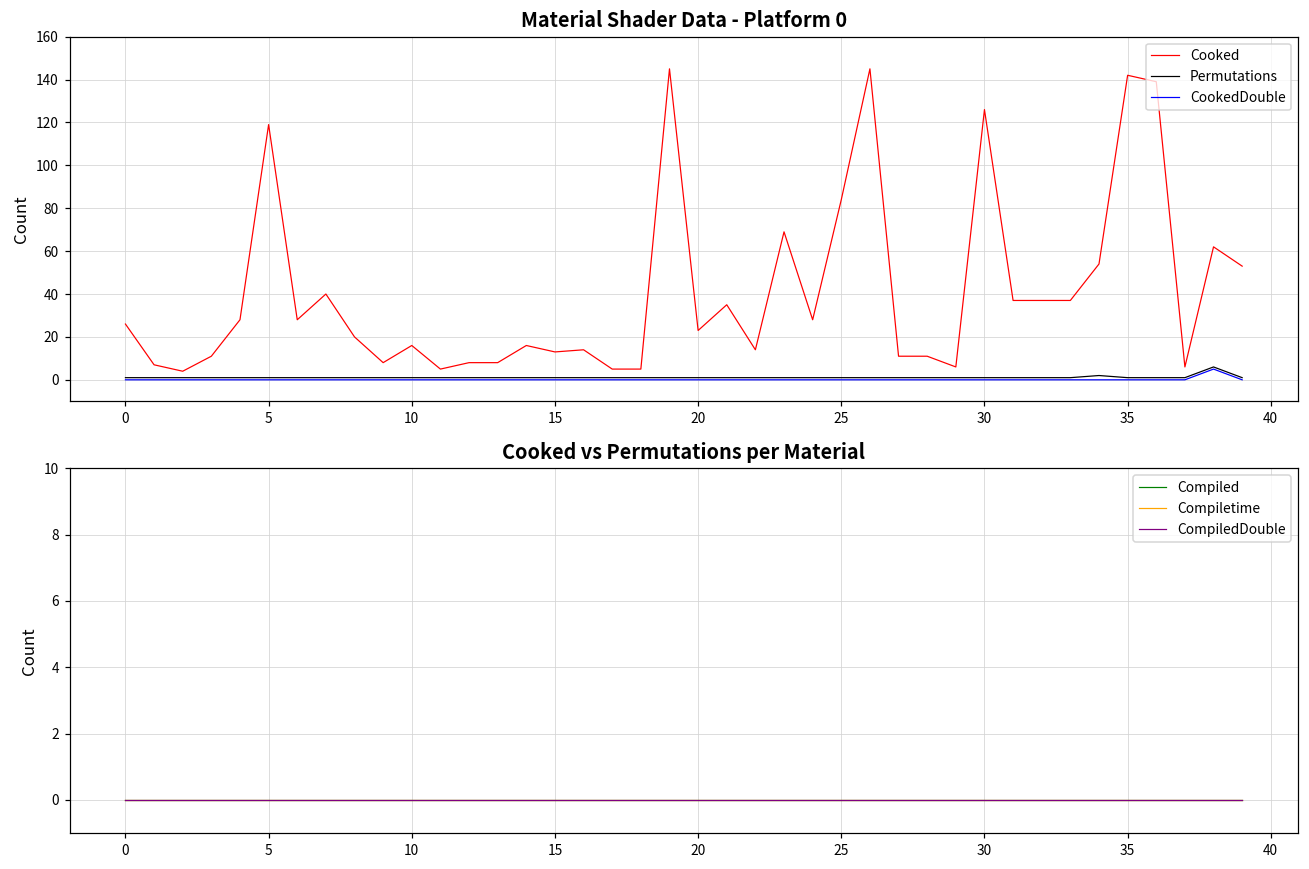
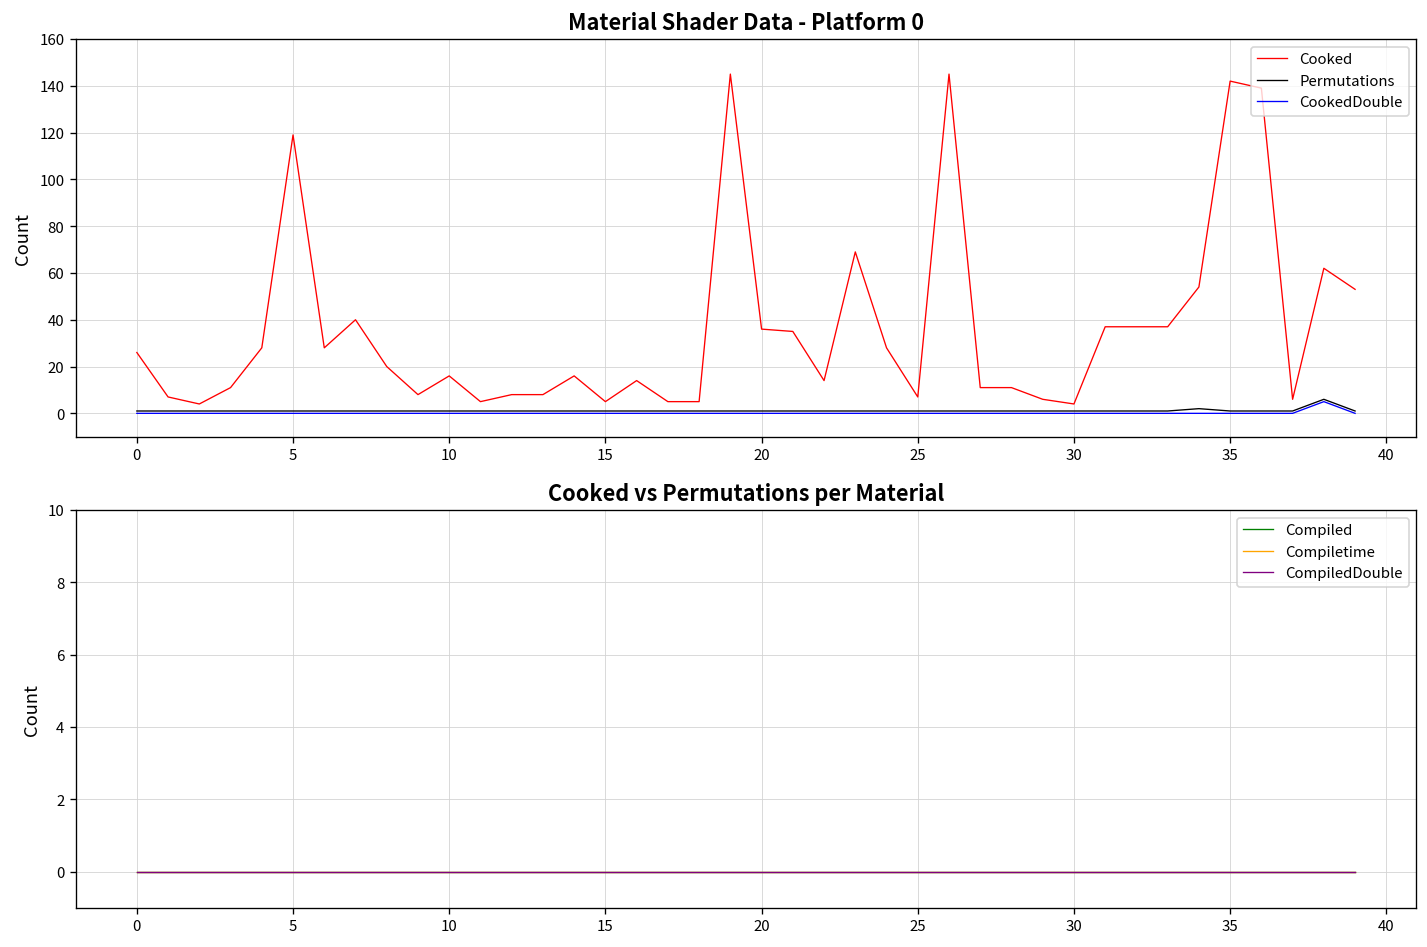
Material Shader Data - Platform 0, Cooked, 15: 13 -> 5
Material Shader Data - Platform 0, Cooked, 20: 23 -> 36
Material Shader Data - Platform 0, Cooked, 25: 84 -> 7
Material Shader Data - Platform 0, Cooked, 30: 126 -> 4
